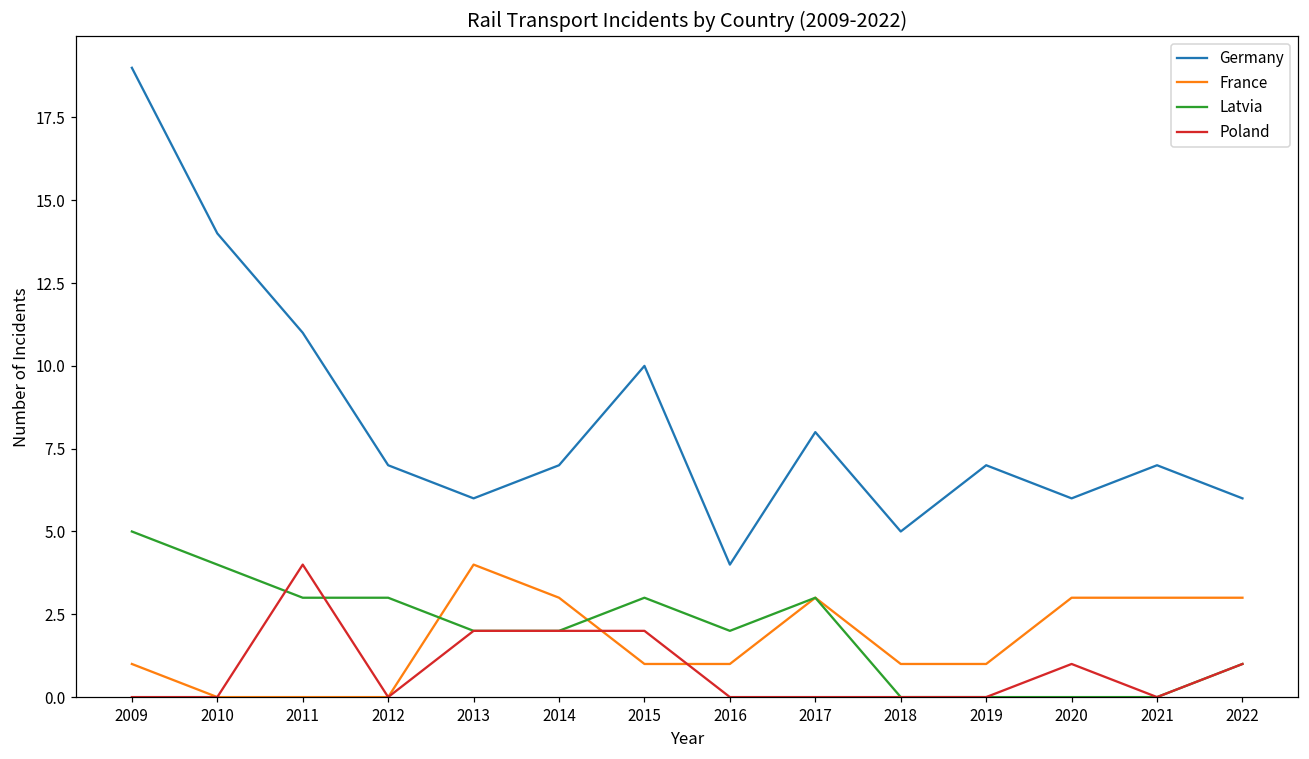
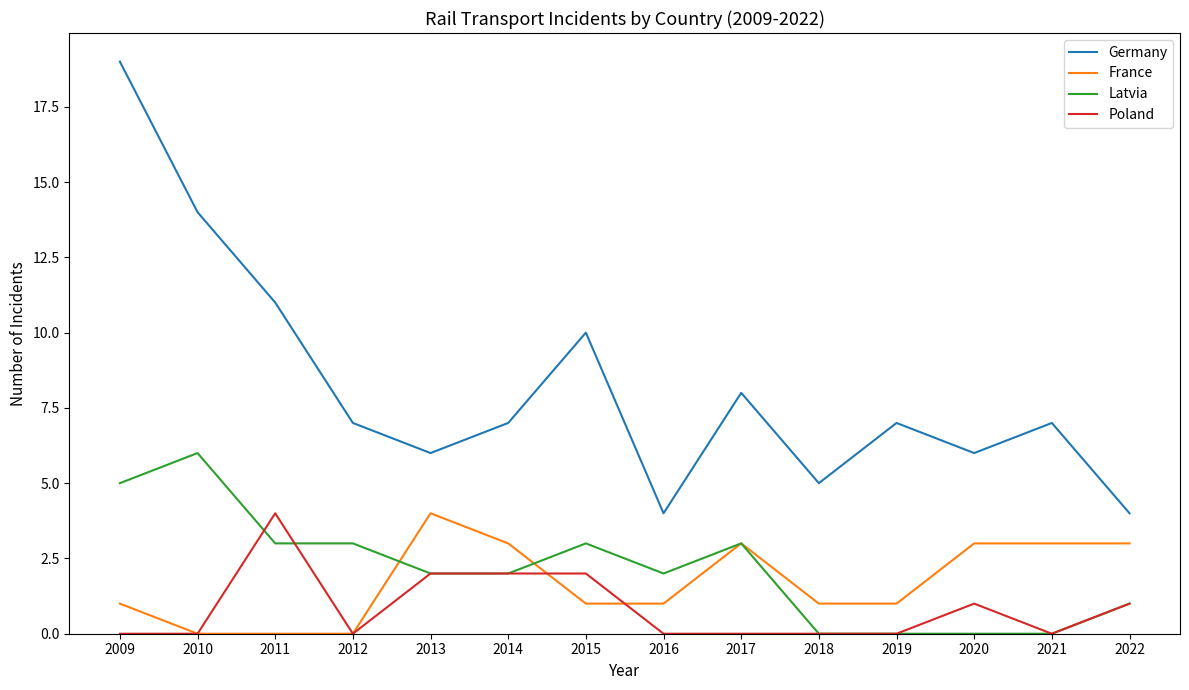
Latvia, 2010: 4 -> 6
Germany, 2022: 6 -> 4
